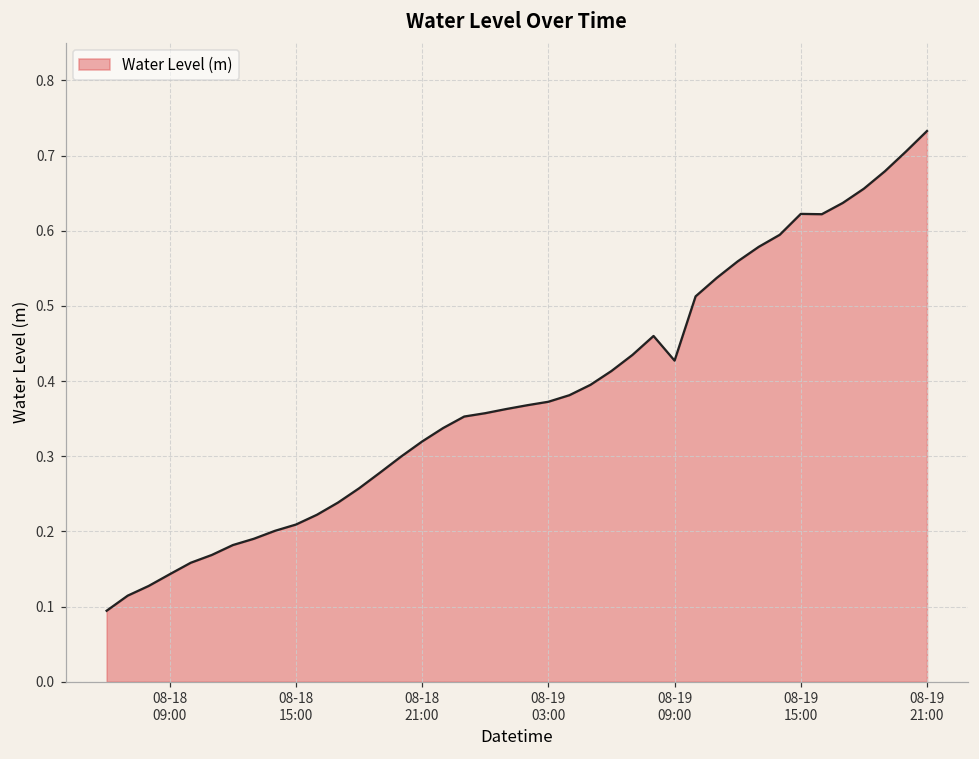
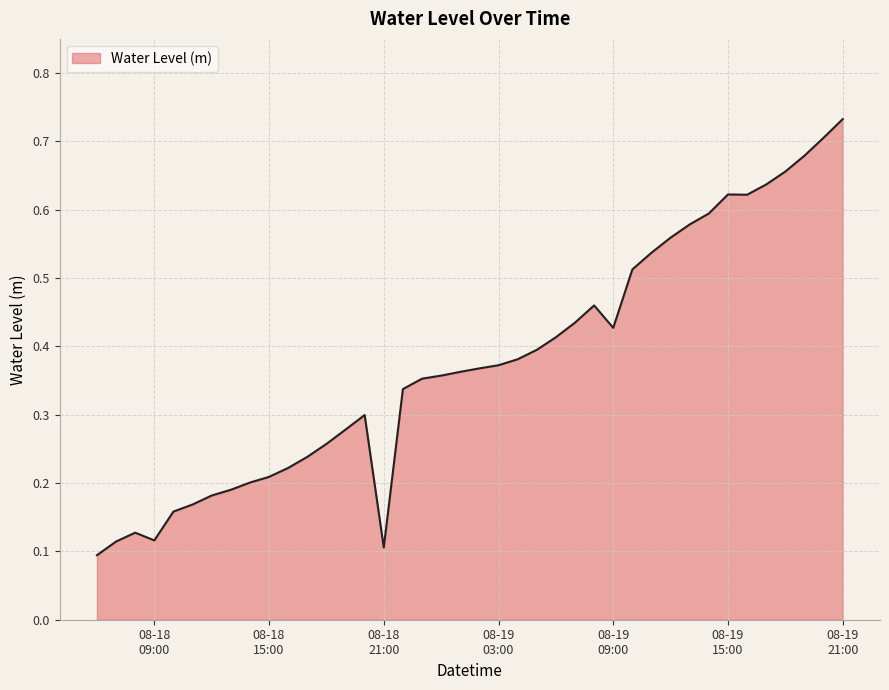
08-18 09:00: 0.14 -> 0.12
08-18 21:00: 0.32 -> 0.11
